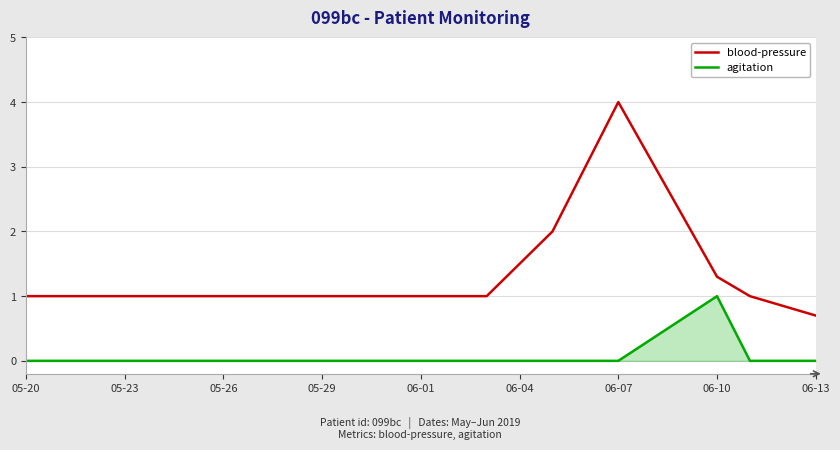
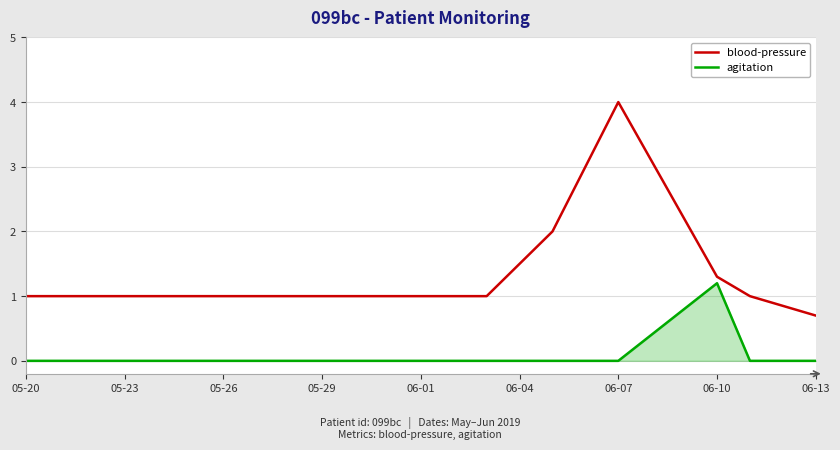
agitation, 06-10: 1.0 -> 1.2
